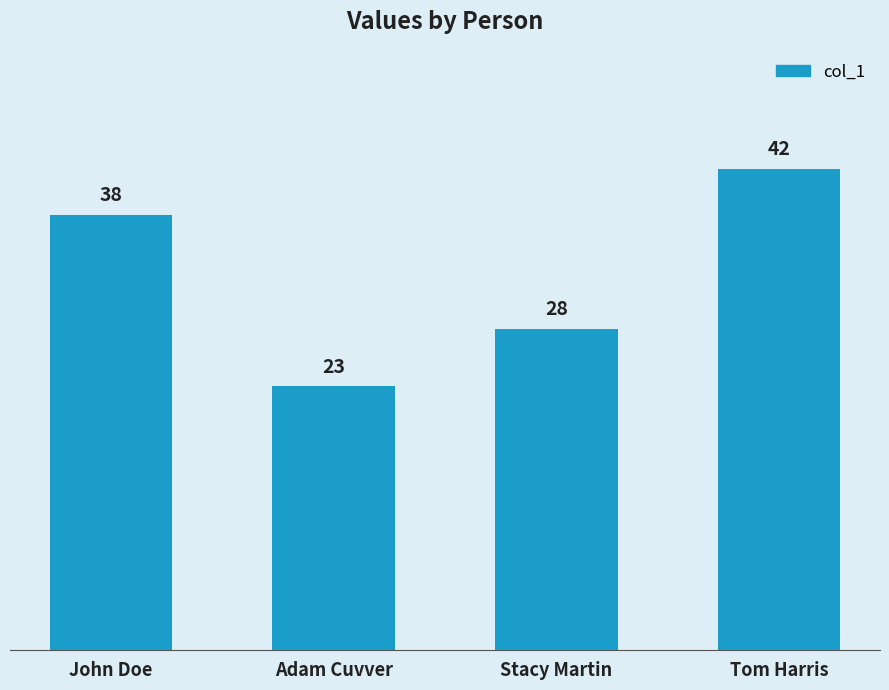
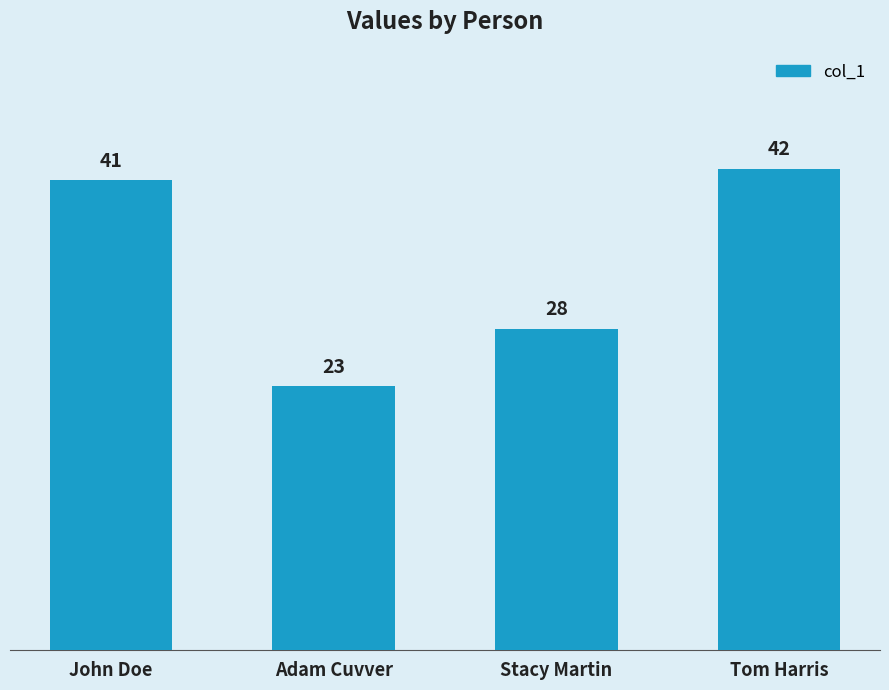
John Doe: 38 -> 41
